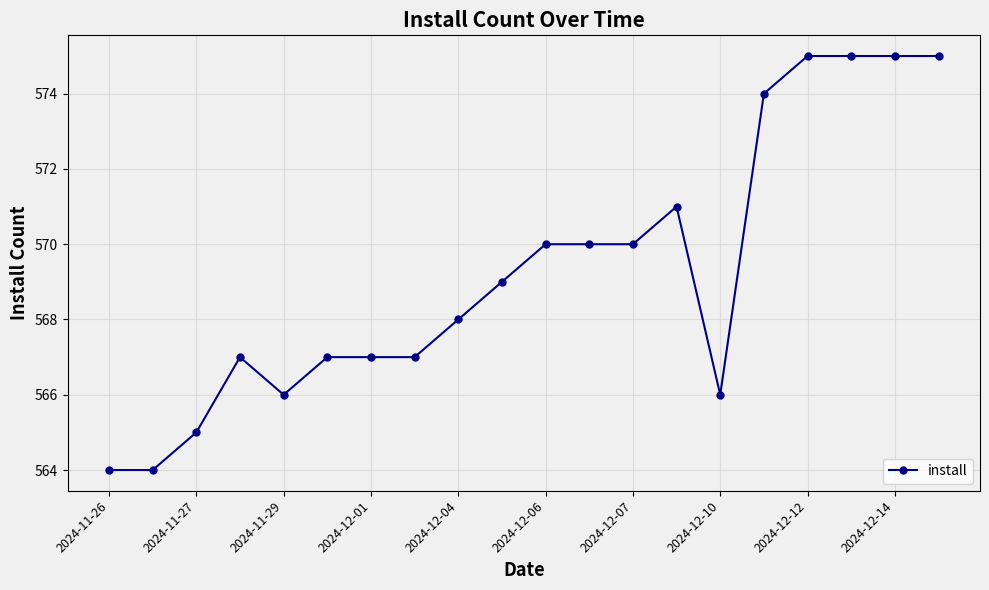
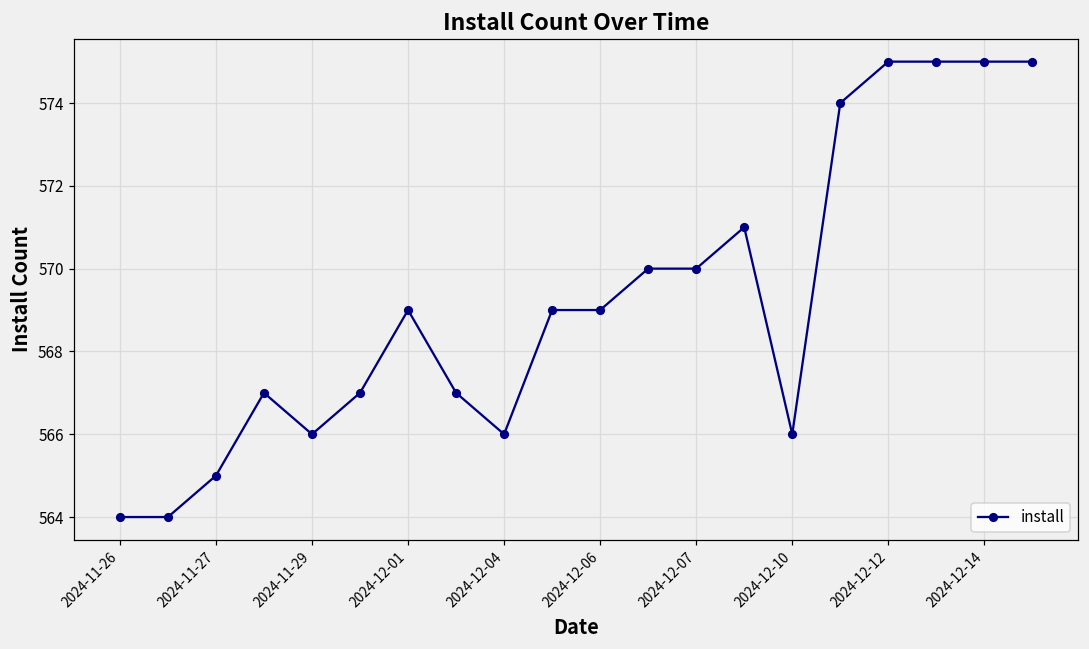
2024-12-01: 567 -> 569
2024-12-04: 568 -> 566
2024-12-06: 570 -> 569
